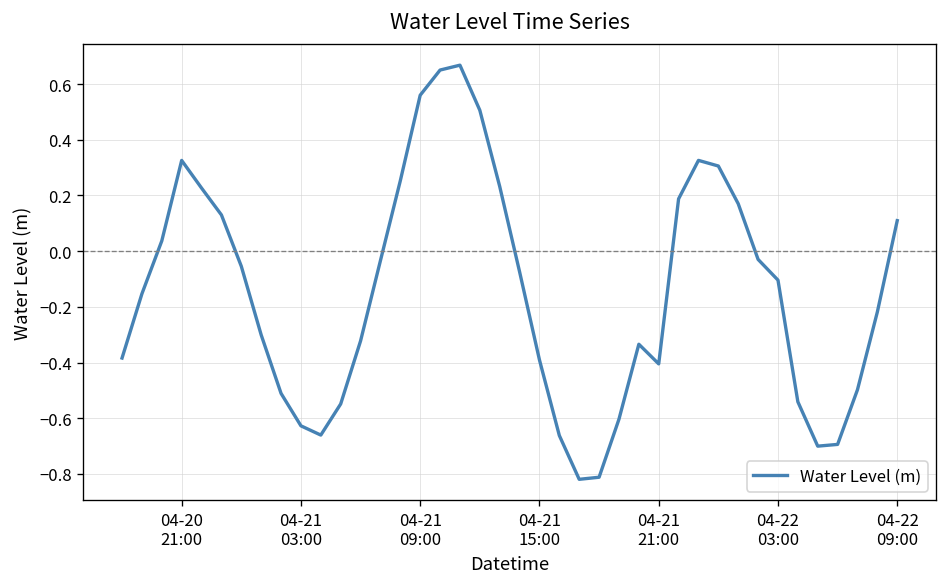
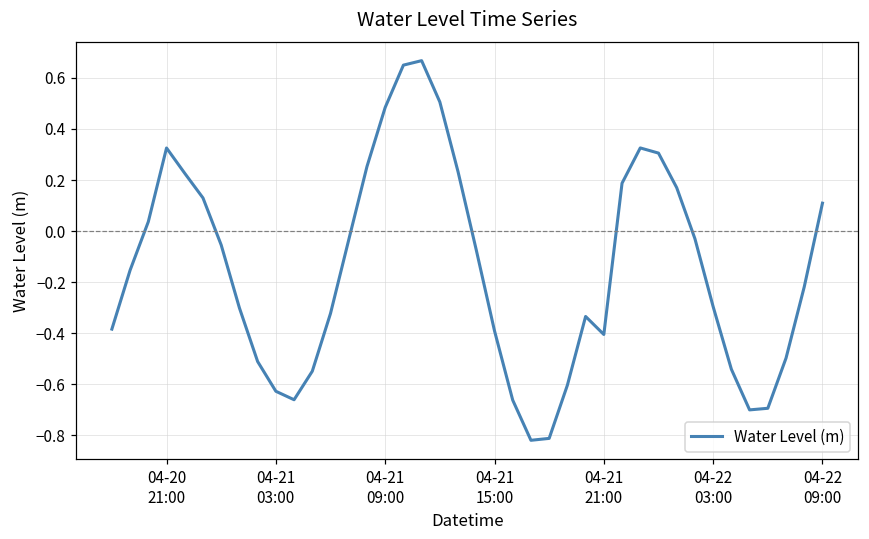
04-21 09:00: 0.56 -> 0.48
04-22 03:00: -0.10 -> -0.30
